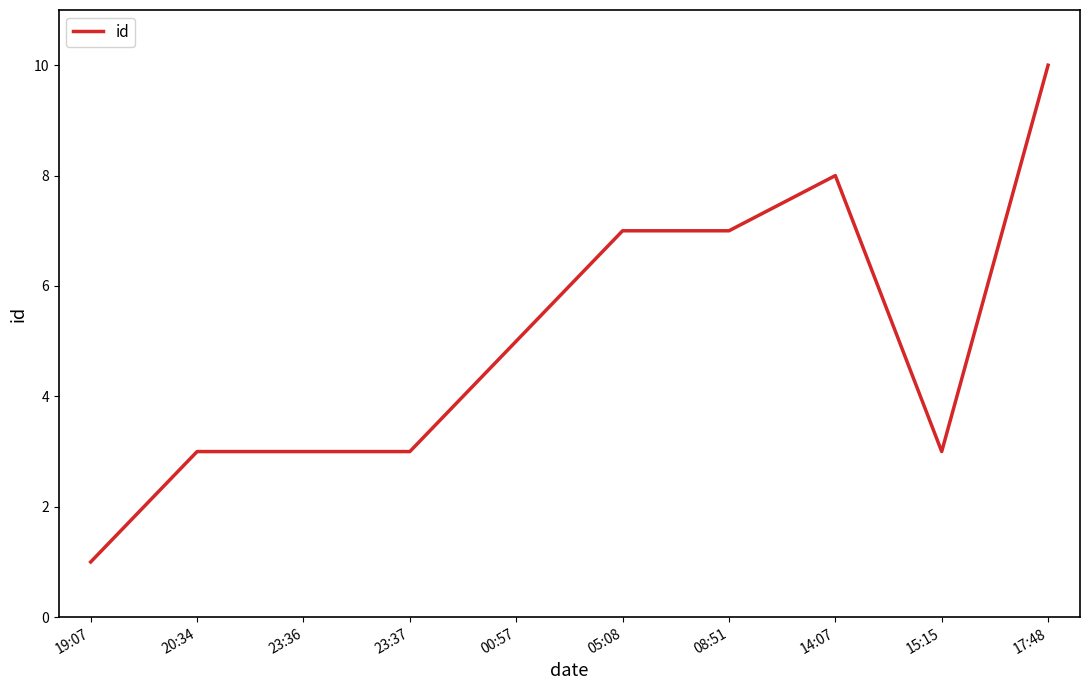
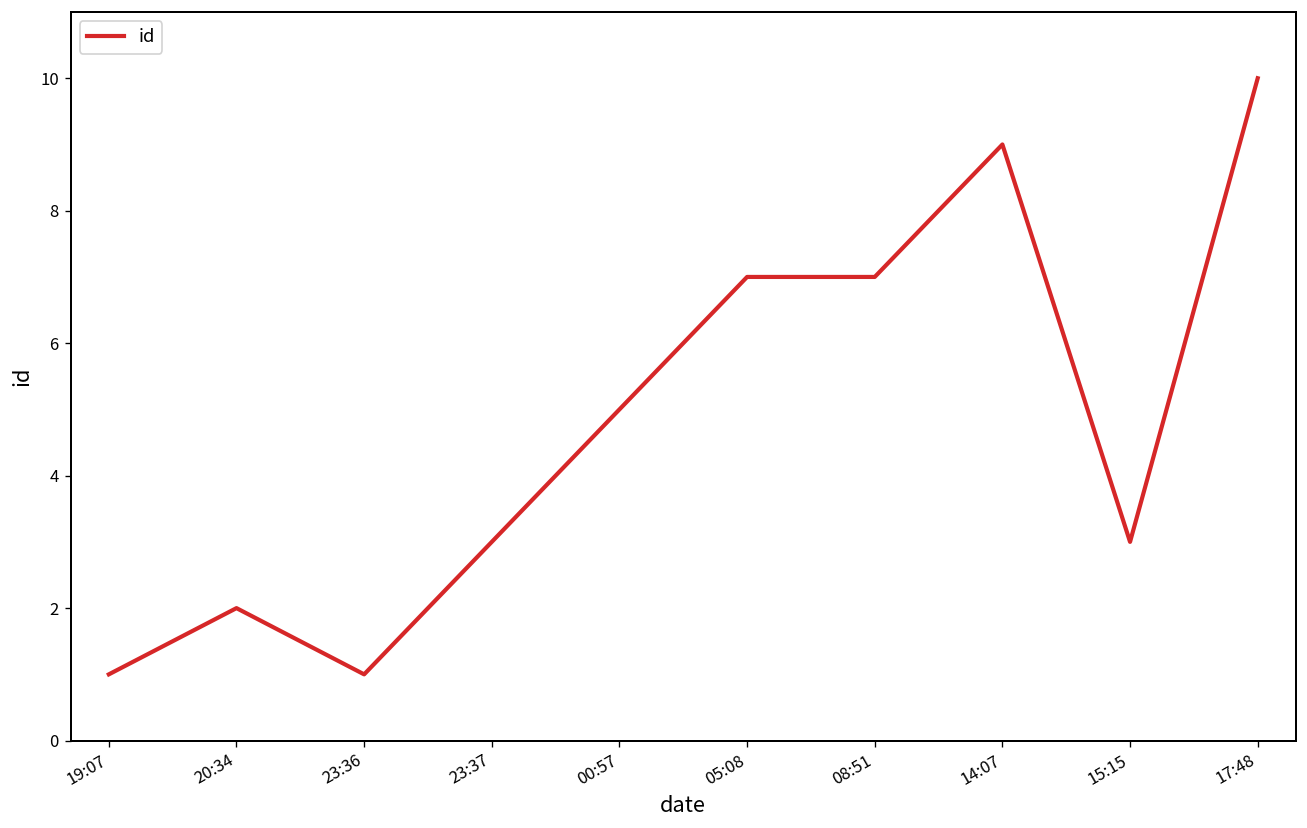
20:34: 3 -> 2
23:36: 3 -> 1
14:07: 8 -> 9
